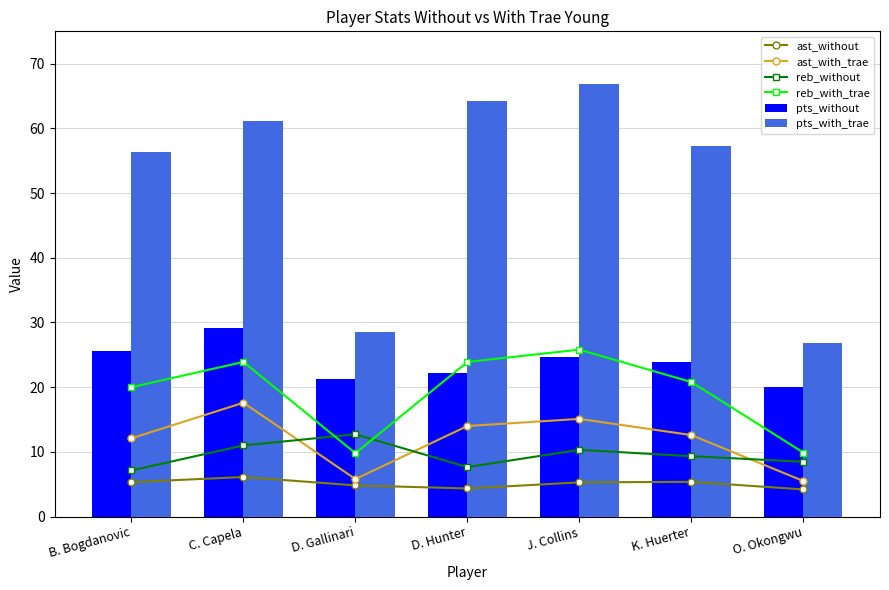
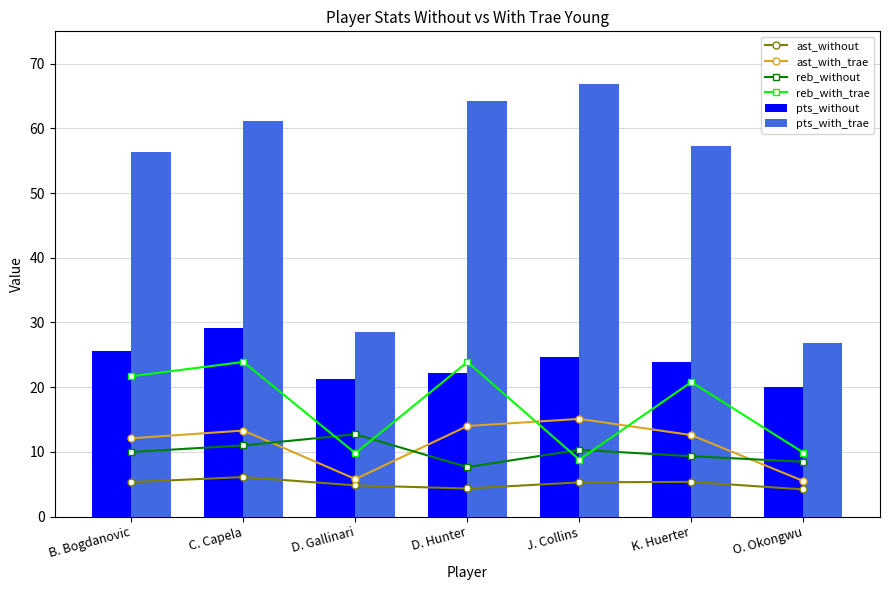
reb_without, B. Bogdanovic: 7 -> 10
reb_with_trae, B. Bogdanovic: 20 -> 22
ast_with_trae, C. Capela: 18 -> 13
reb_with_trae, J. Collins: 26 -> 9
